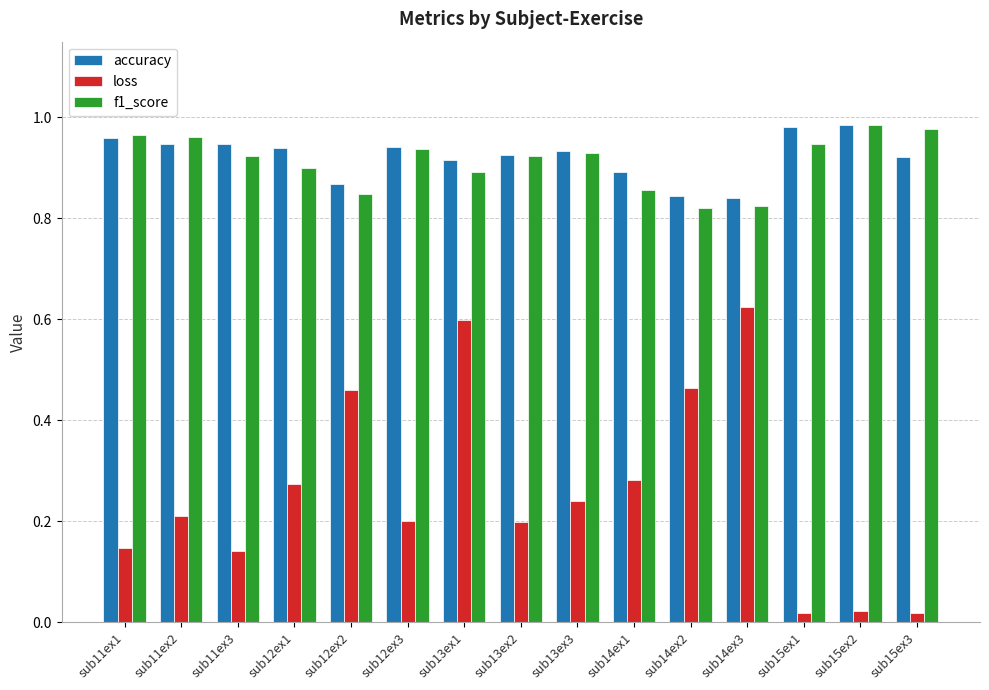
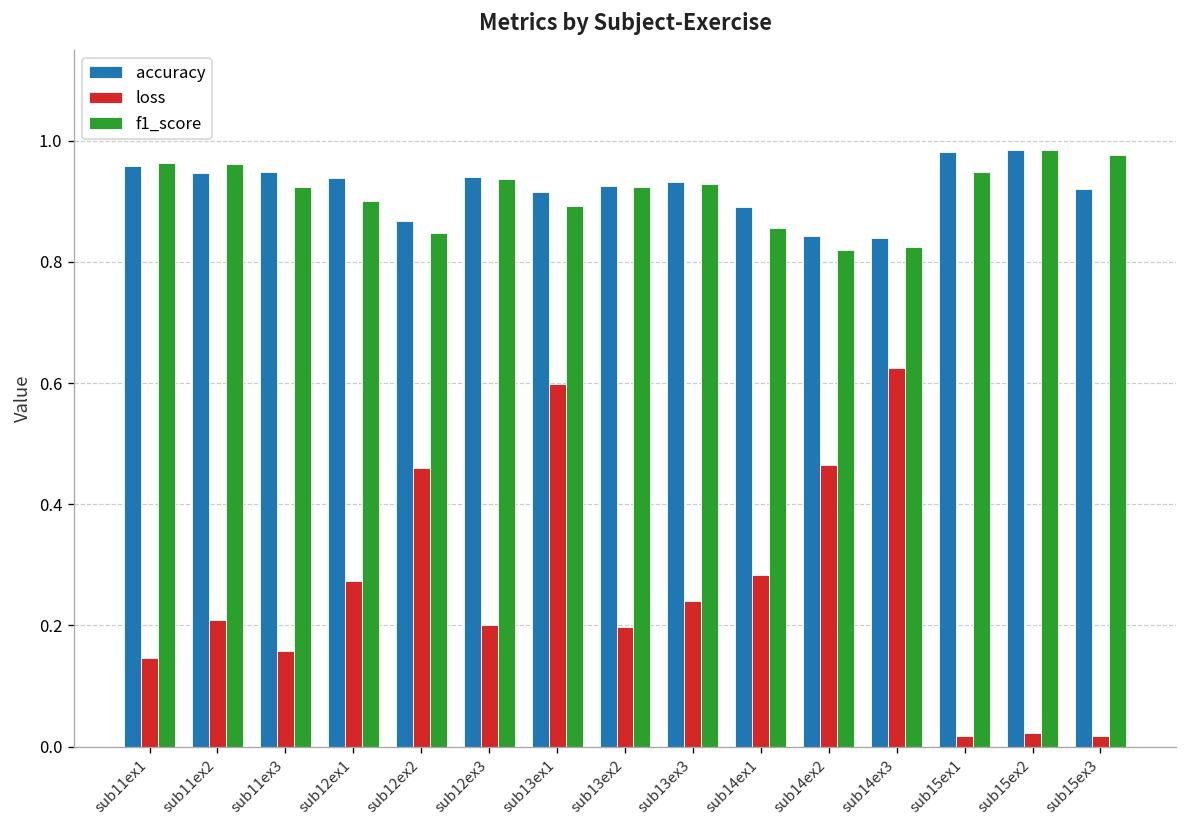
loss, sub11ex3: 0.14 -> 0.16
